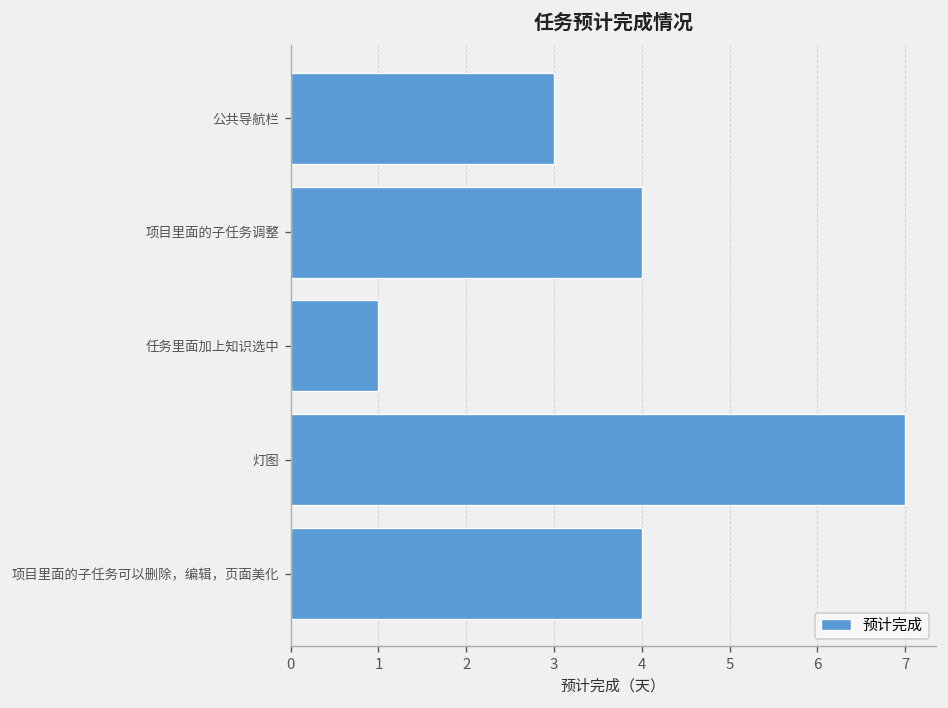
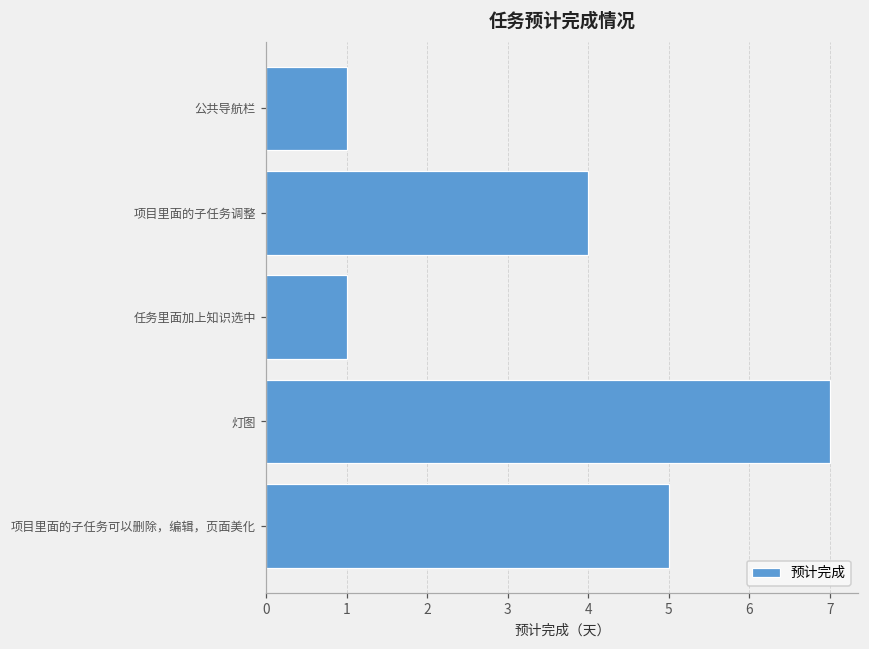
公共导航栏: 3 -> 1
项目里面的子任务可以删除，编辑，页面美化: 4 -> 5
